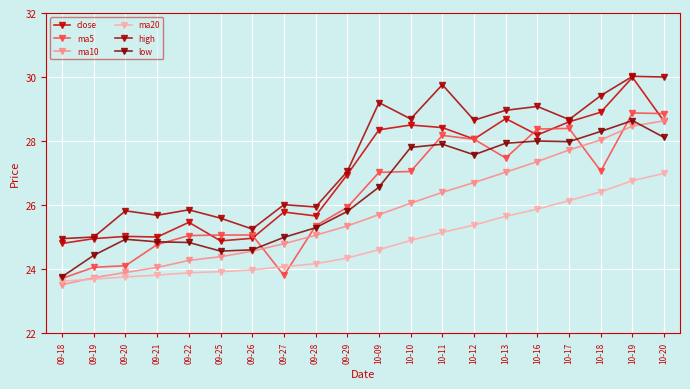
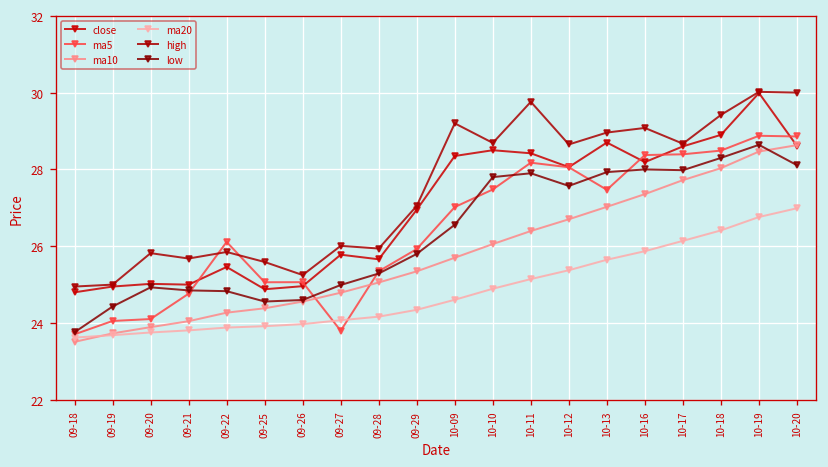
ma5, 09-22: 25.0 -> 26.1
ma5, 10-10: 27.0 -> 27.5
ma5, 10-18: 27.1 -> 28.5
